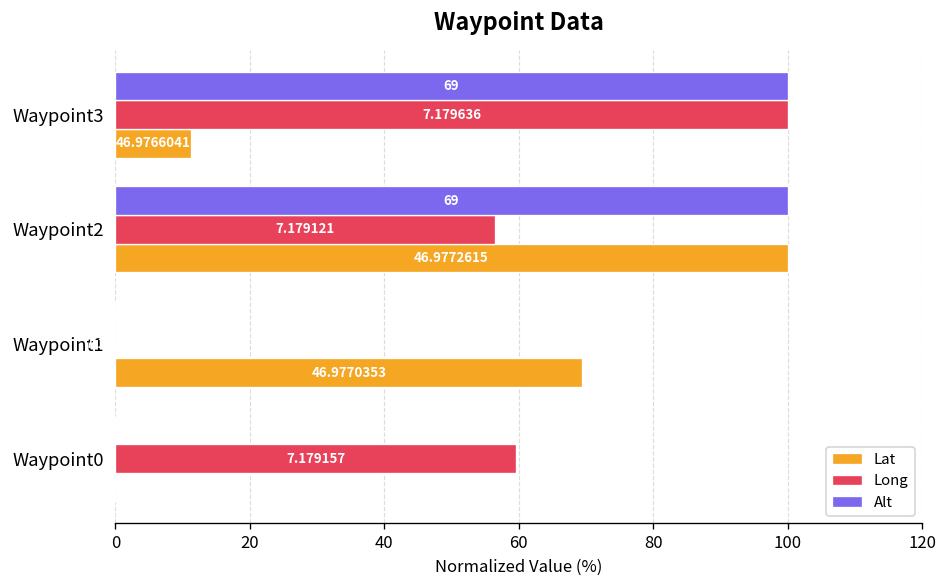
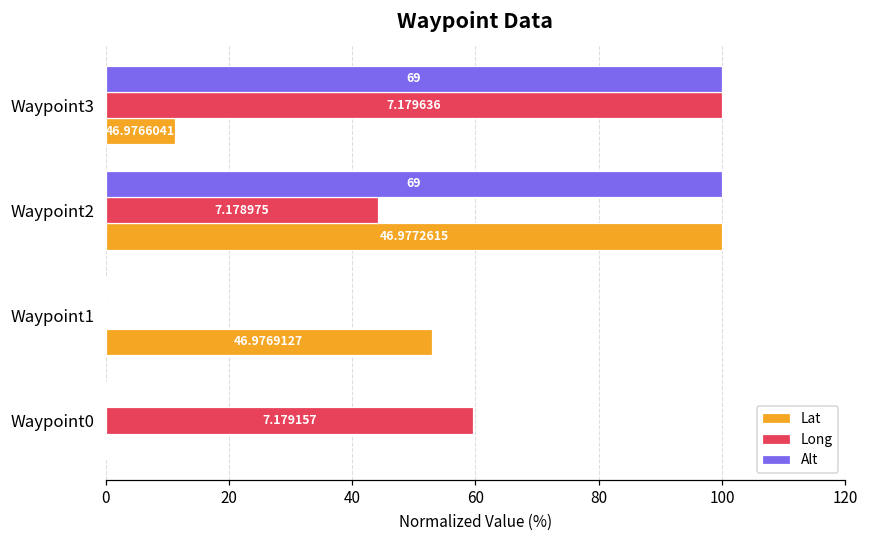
Long, Waypoint2: 7.179121 -> 7.178975
Lat, Waypoint1: 46.9770353 -> 46.9769127
